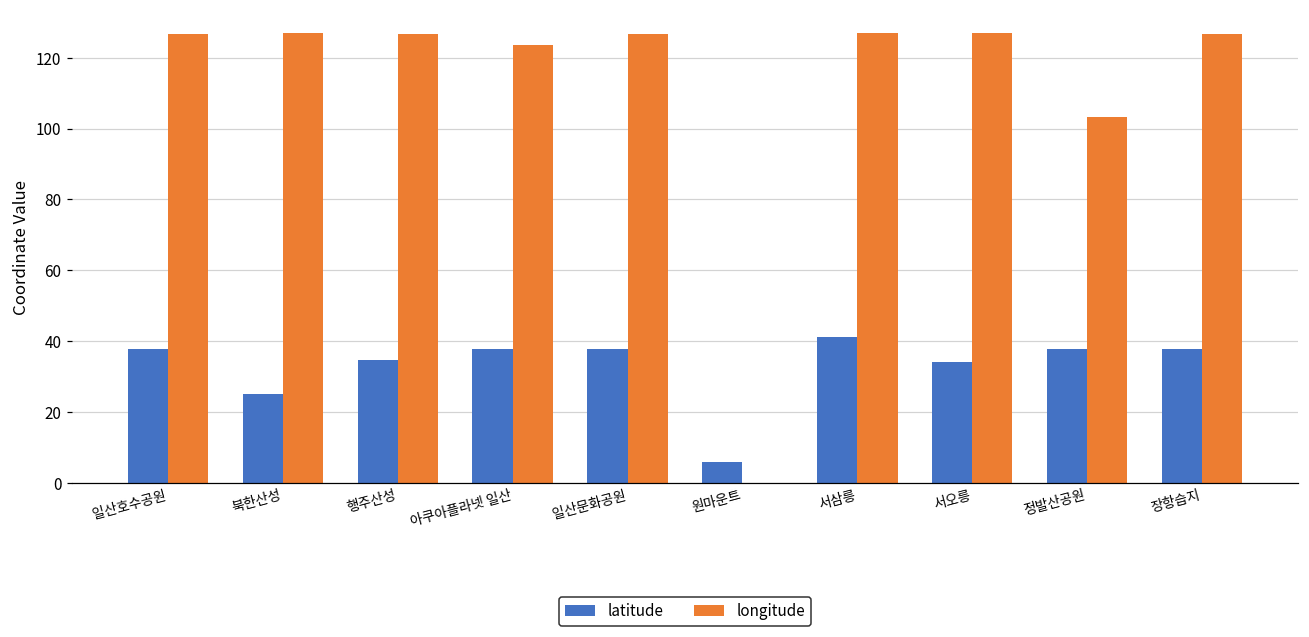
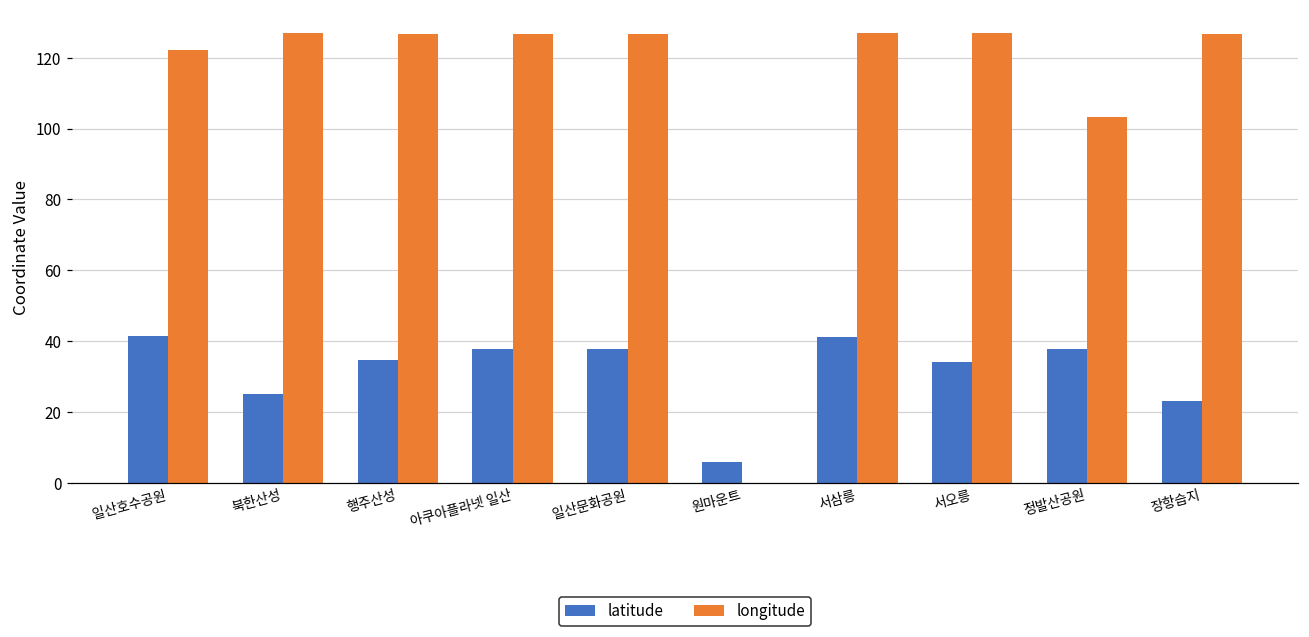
latitude, 일산호수공원: 38 -> 41
longitude, 일산호수공원: 127 -> 122
longitude, 아쿠아플라넷 일산: 124 -> 127
latitude, 장항습지: 38 -> 23
